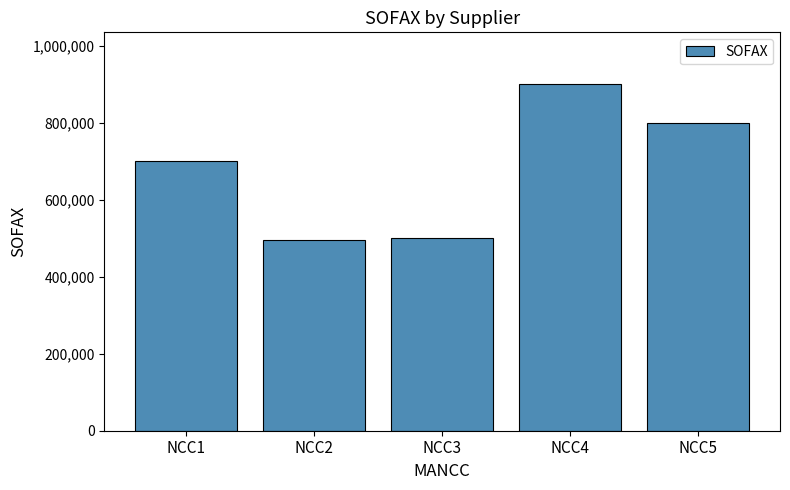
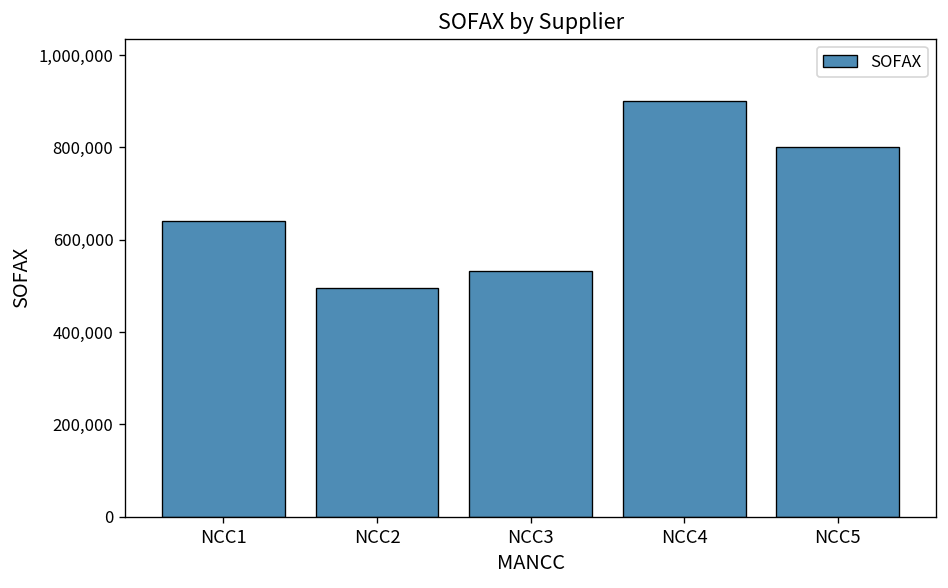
NCC1: 700,000 -> 640,000
NCC3: 500,000 -> 530,000
